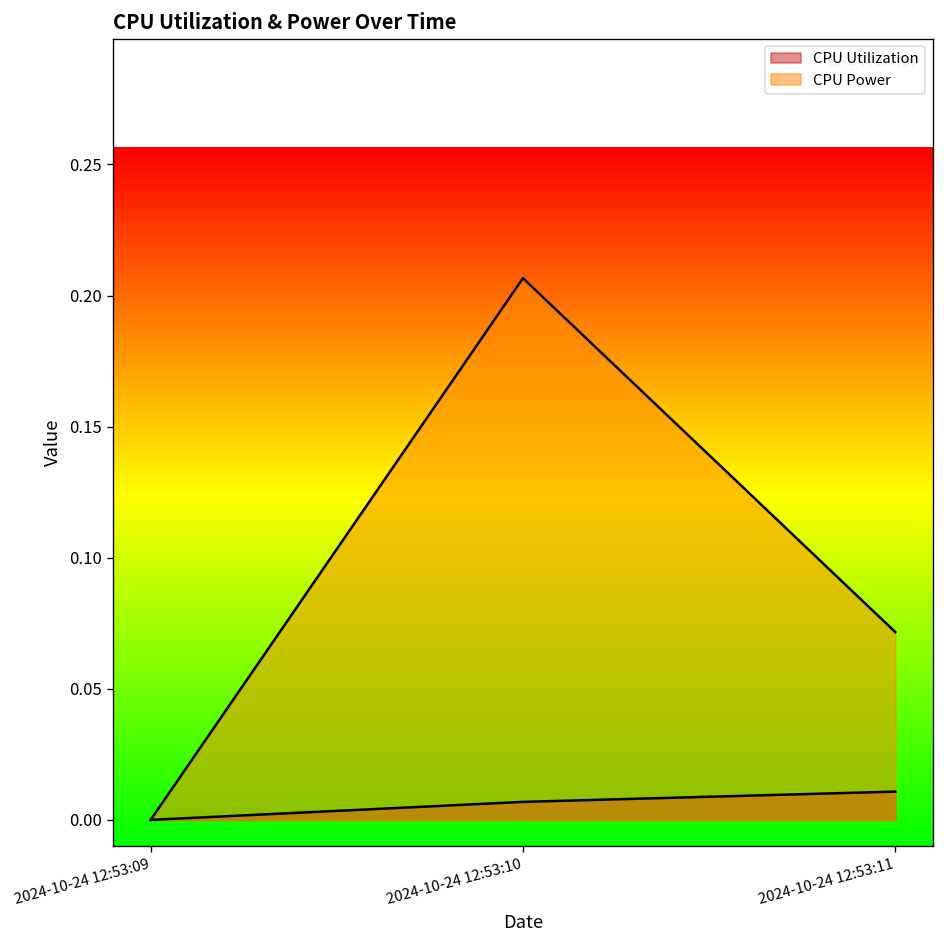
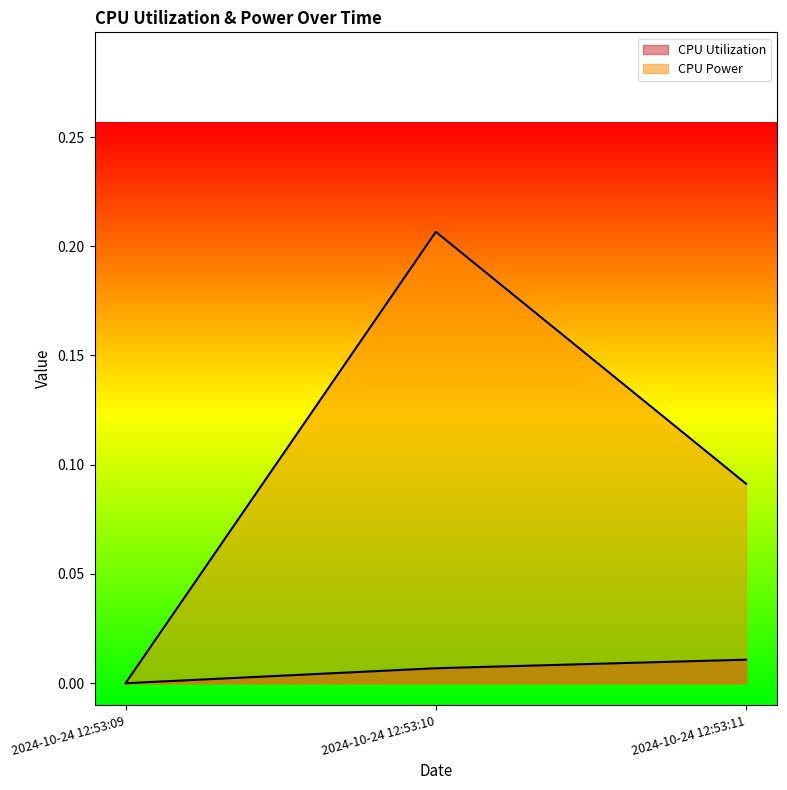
CPU Power, 2024-10-24 12:53:11: 0.072 -> 0.091
